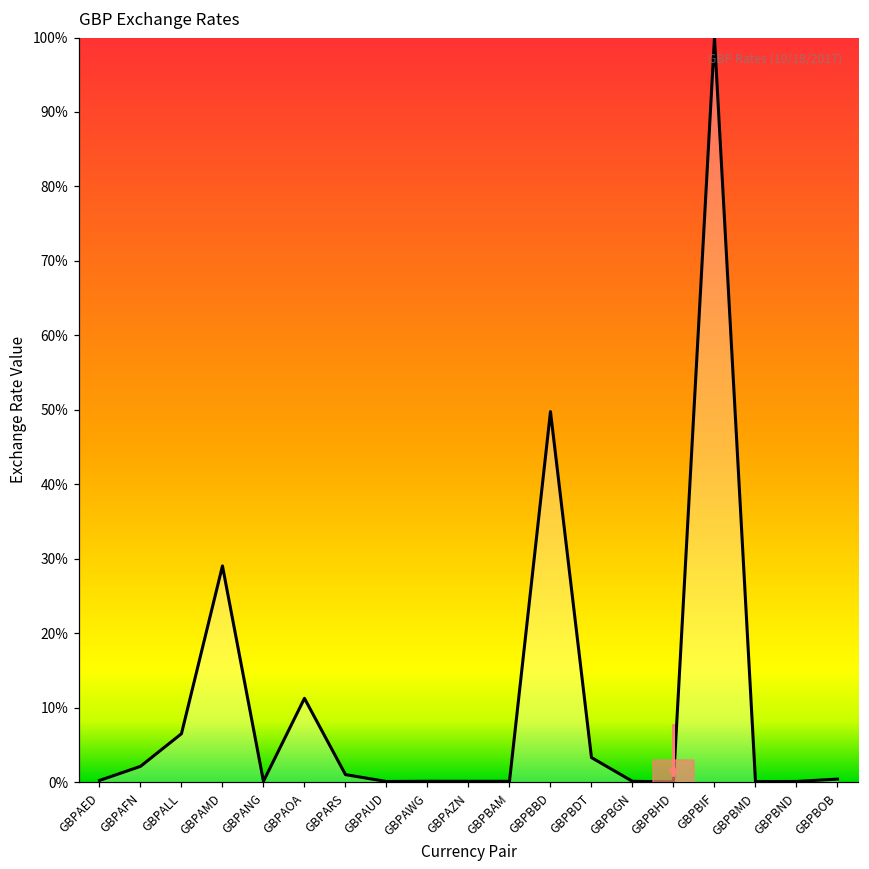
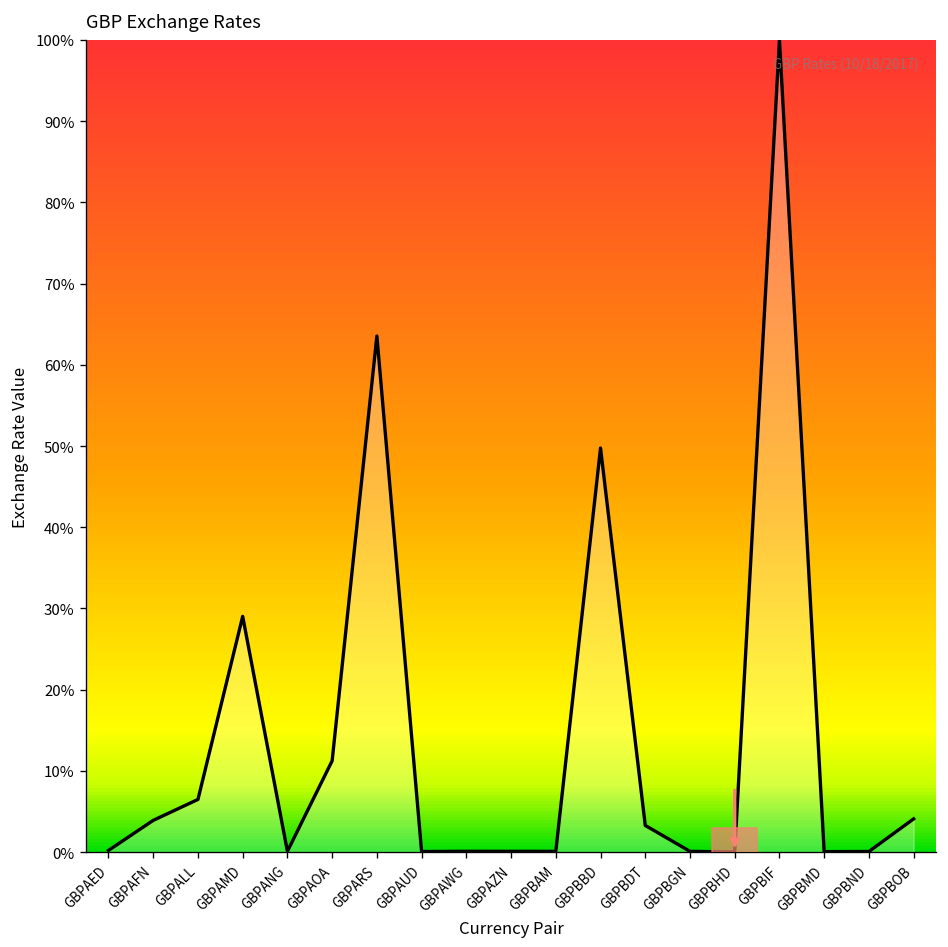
GBPAFN: 2% -> 4%
GBPARS: 1% -> 64%
GBPBOB: 0% -> 4%
